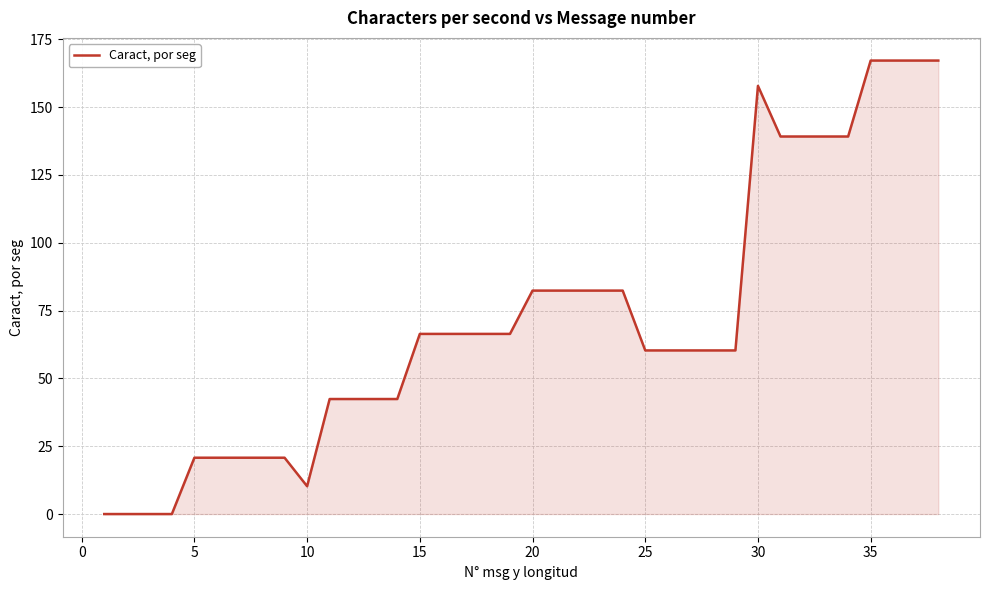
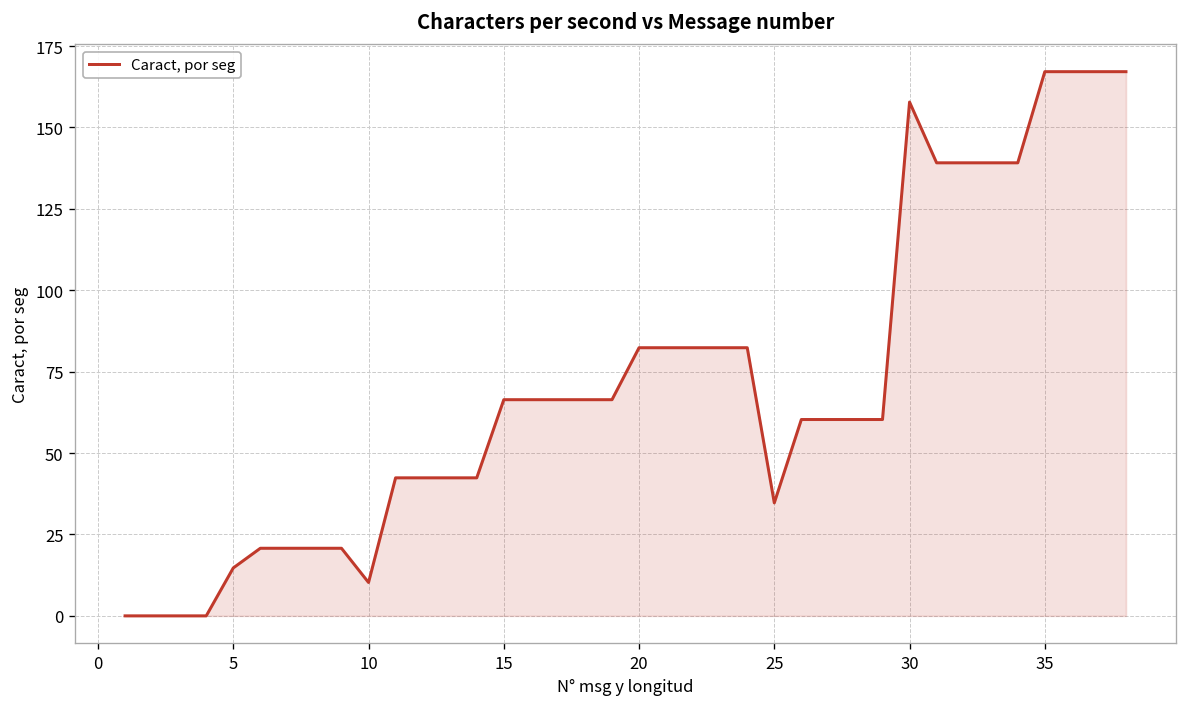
5: 21 -> 15
25: 60 -> 35
